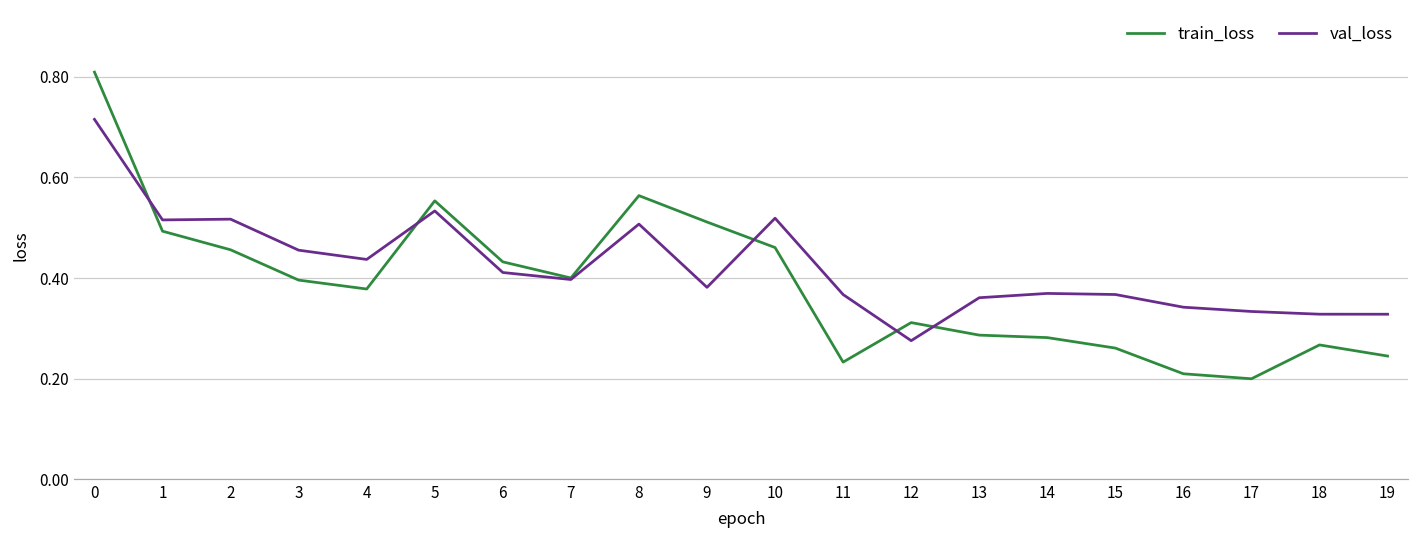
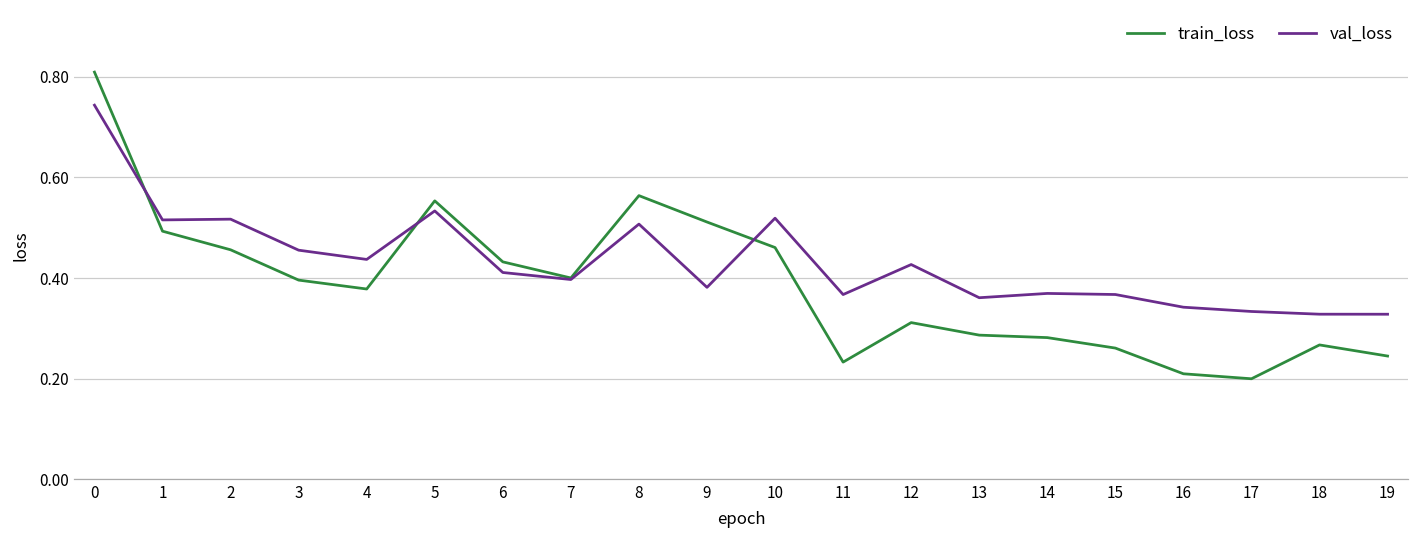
val_loss, 0: 0.72 -> 0.74
val_loss, 12: 0.28 -> 0.43
